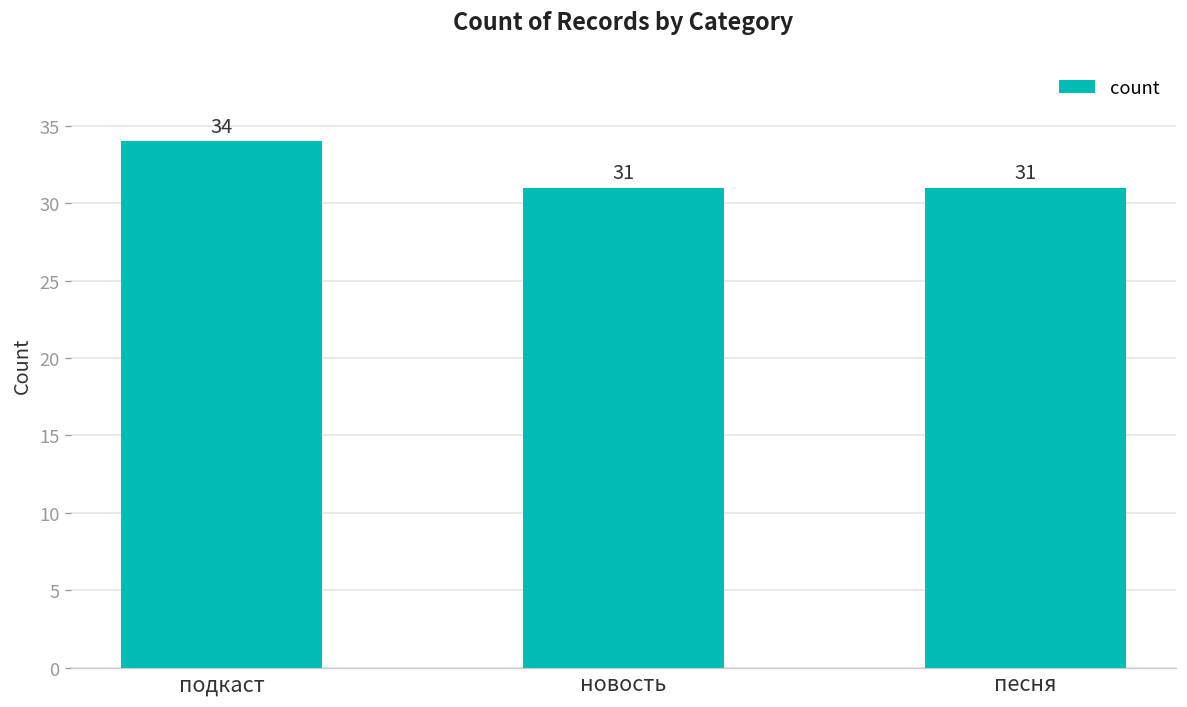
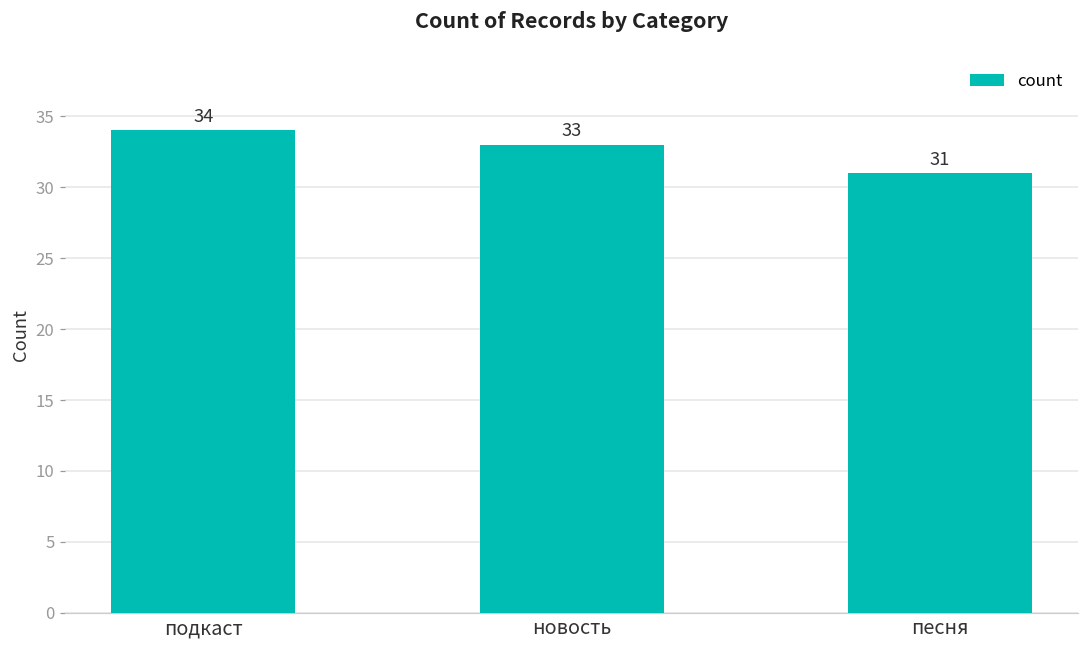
новость: 31 -> 33
